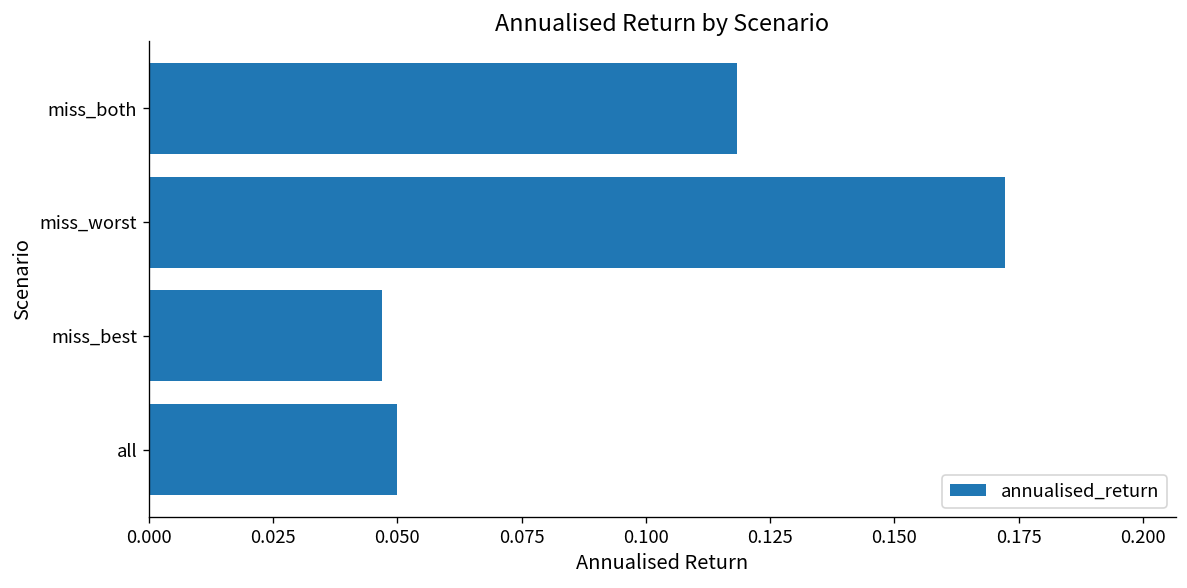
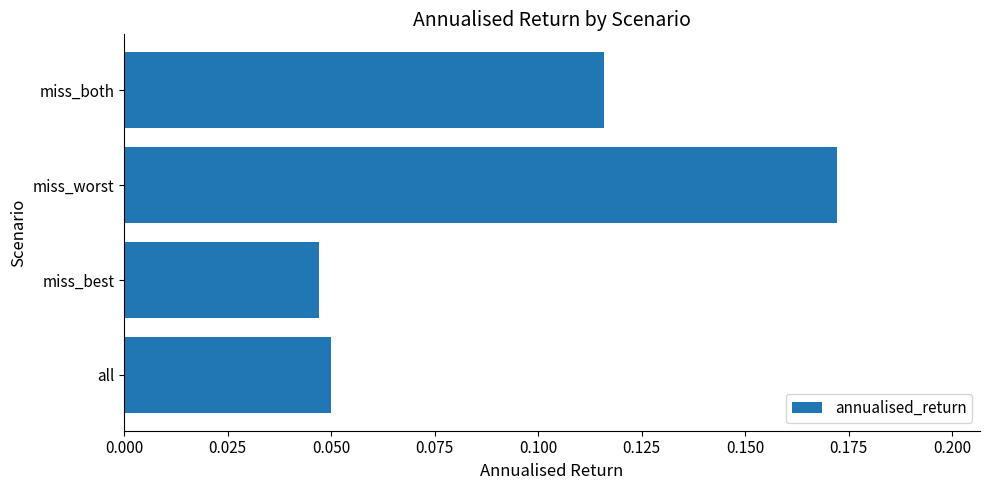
miss_both: 0.118 -> 0.116
